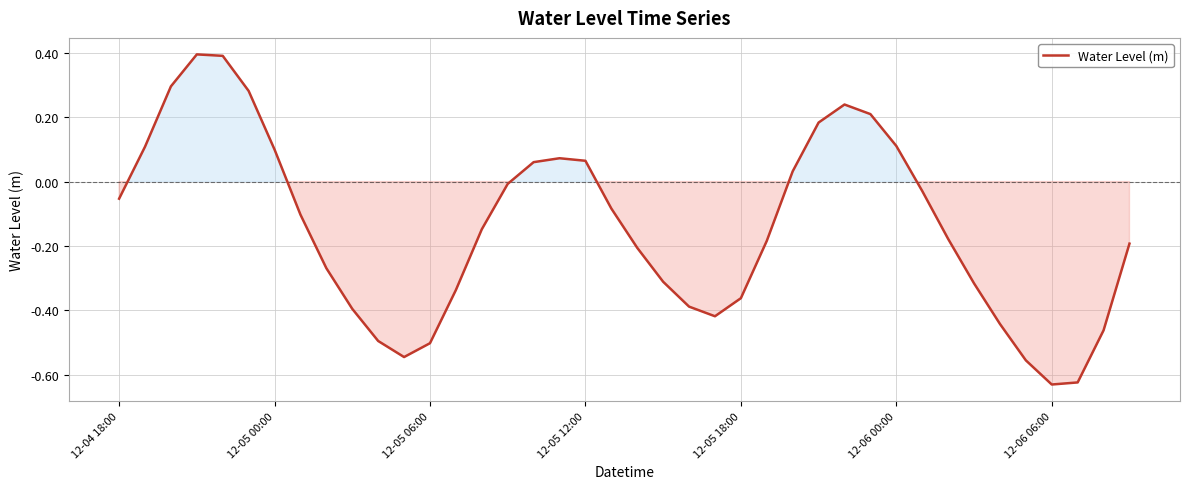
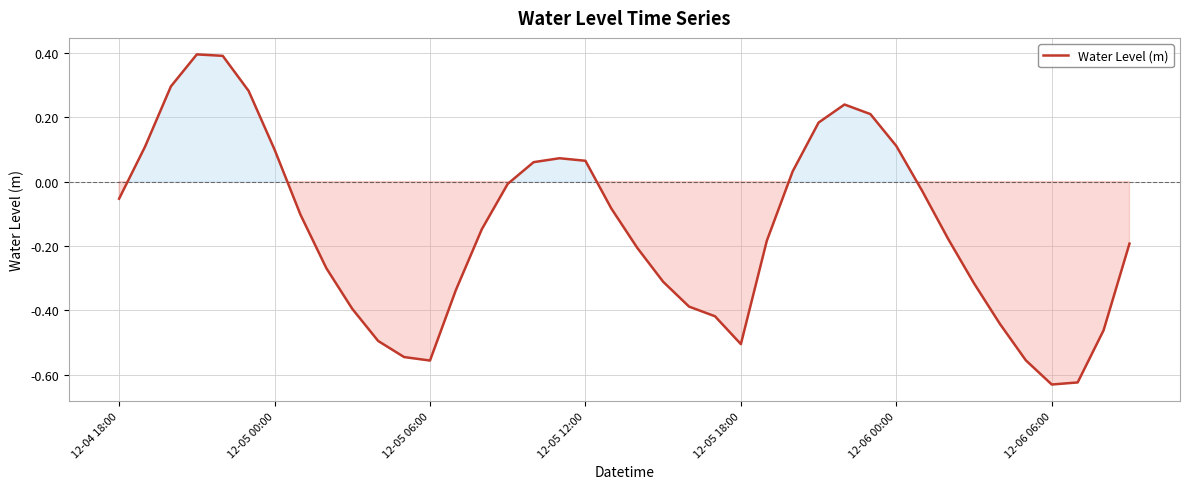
12-05 06:00: -0.50 -> -0.56
12-05 18:00: -0.36 -> -0.51
